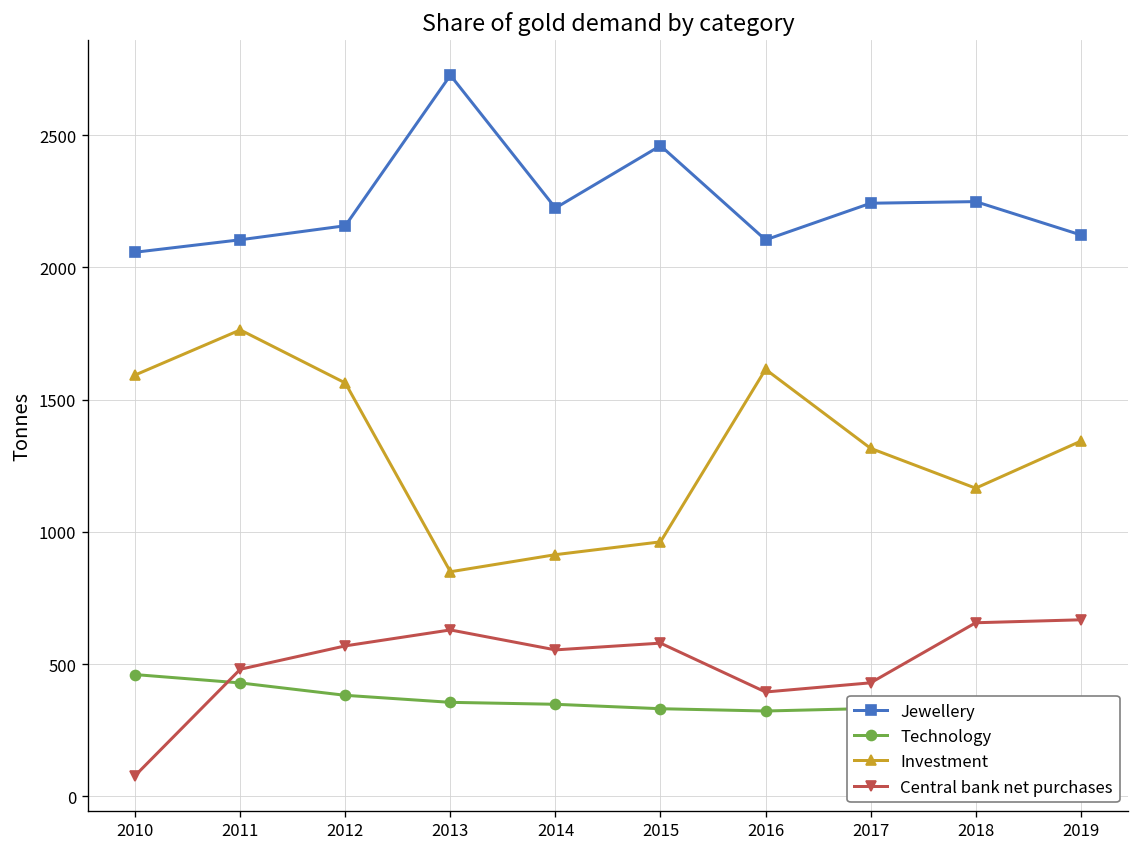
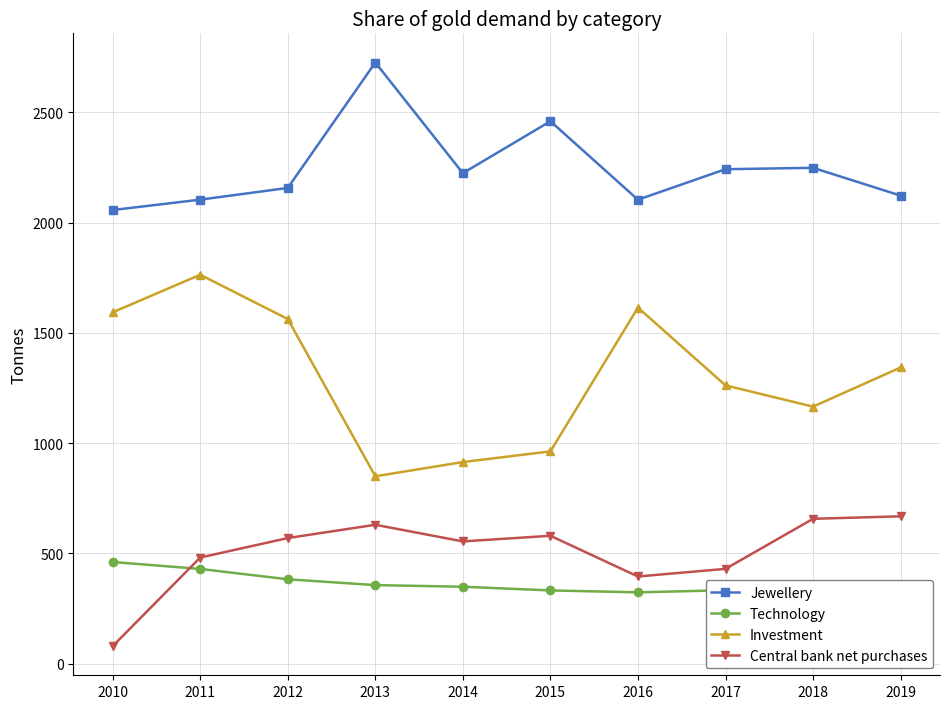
Investment, 2017: 1320 -> 1260
